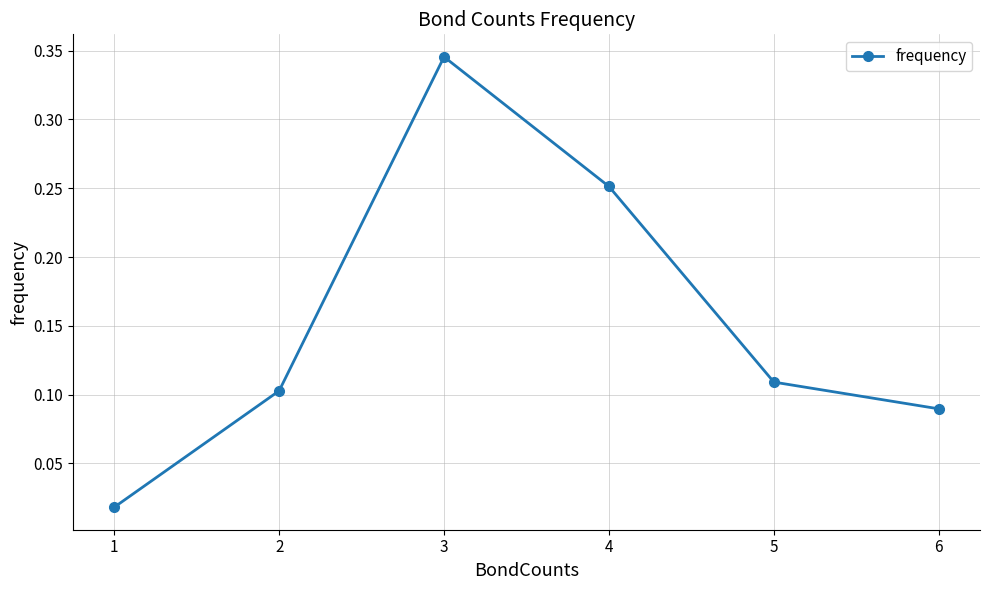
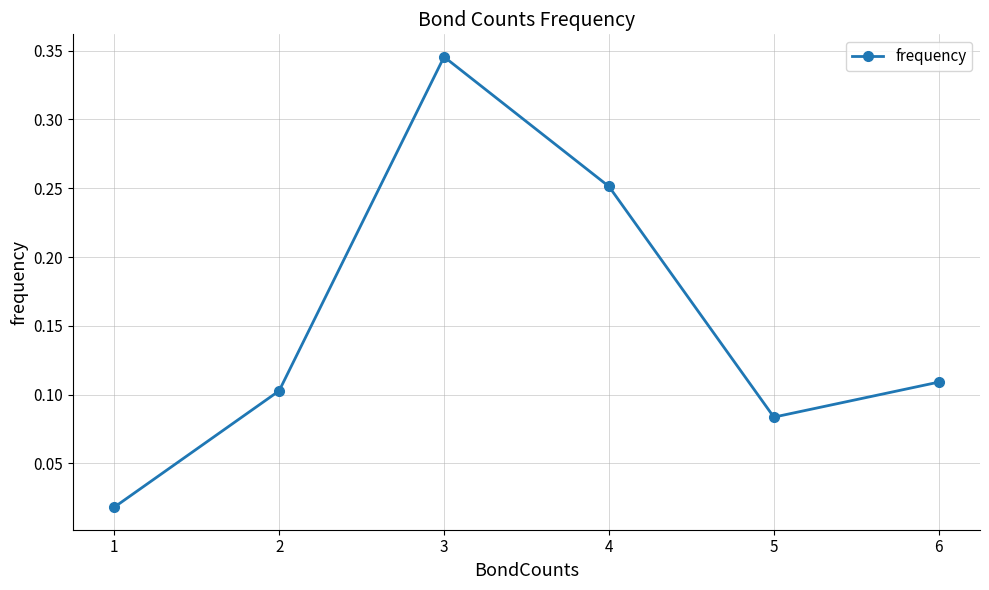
5: 0.109 -> 0.084
6: 0.090 -> 0.109
